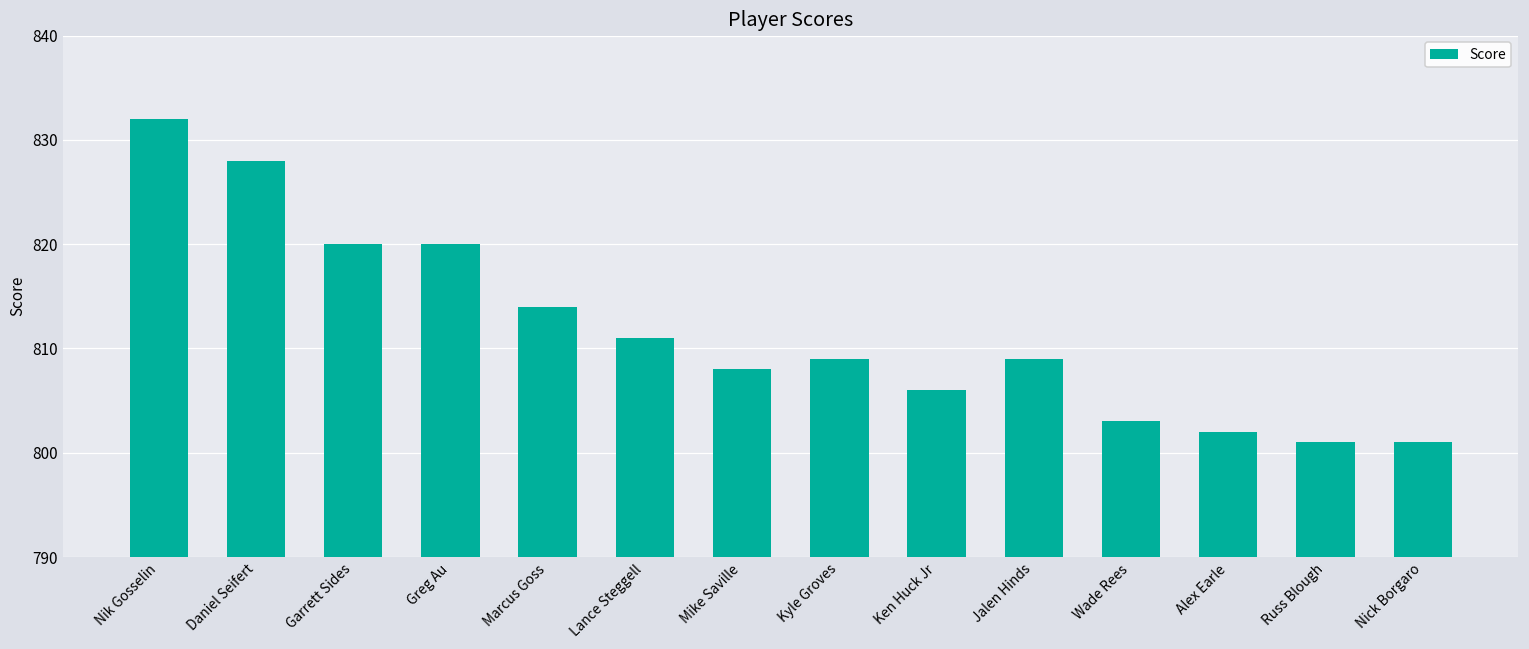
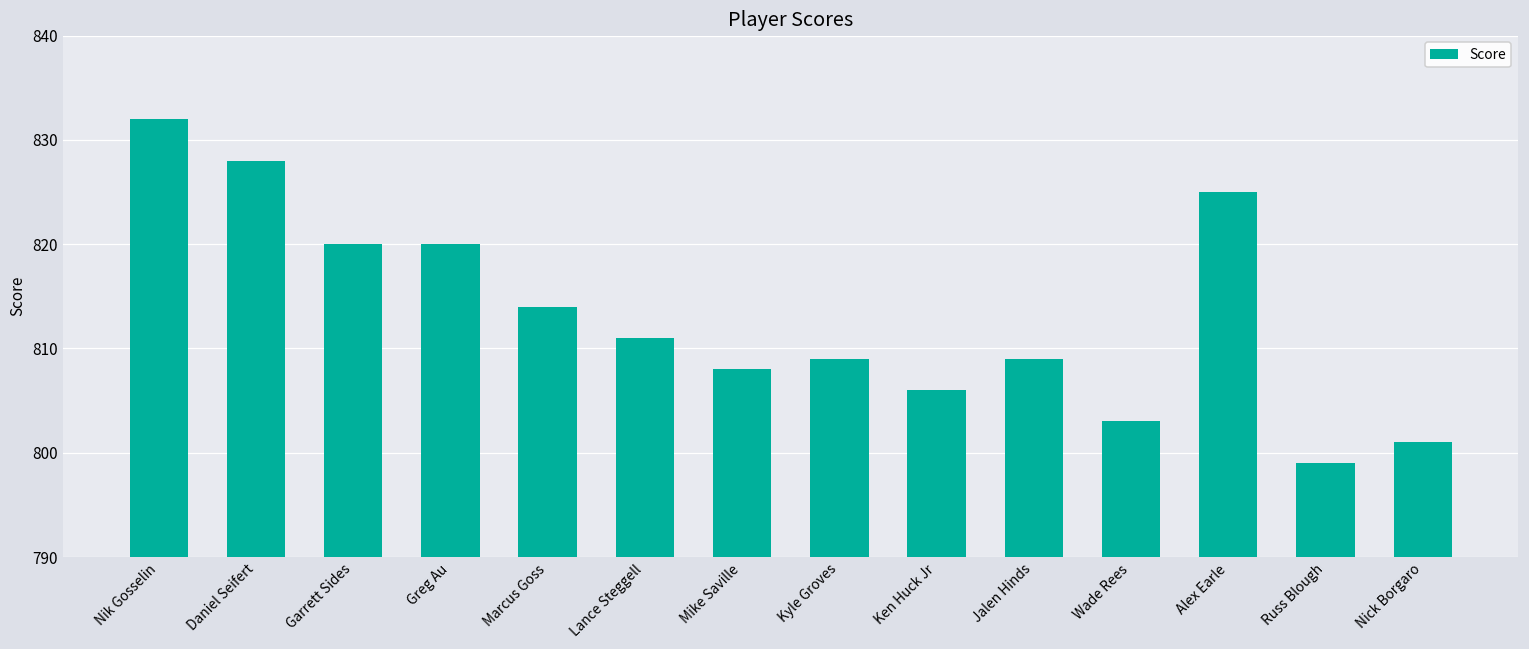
Alex Earle: 802 -> 825
Russ Blough: 801 -> 799
